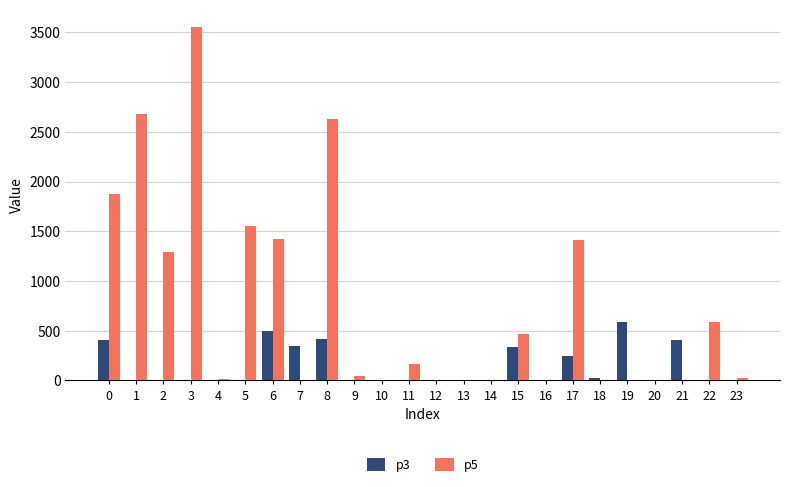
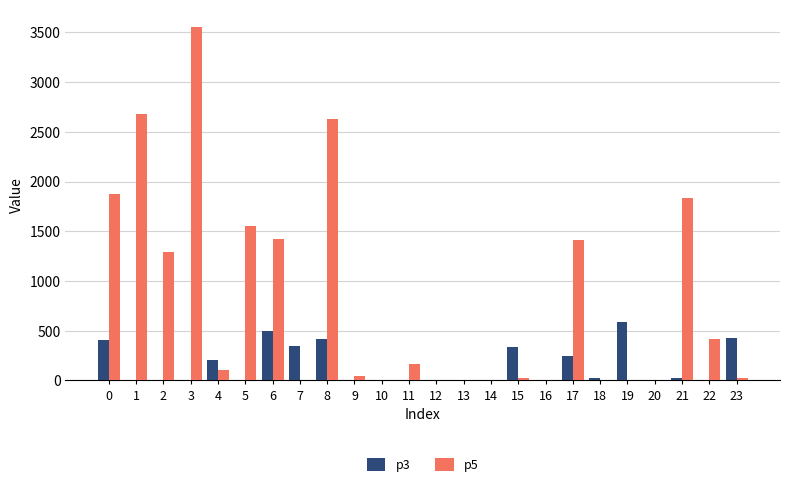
p3, 4: 0 -> 200
p5, 4: 0 -> 100
p5, 15: 500 -> 0
p3, 21: 400 -> 0
p5, 21: 0 -> 1800
p5, 22: 600 -> 400
p3, 23: 0 -> 400
